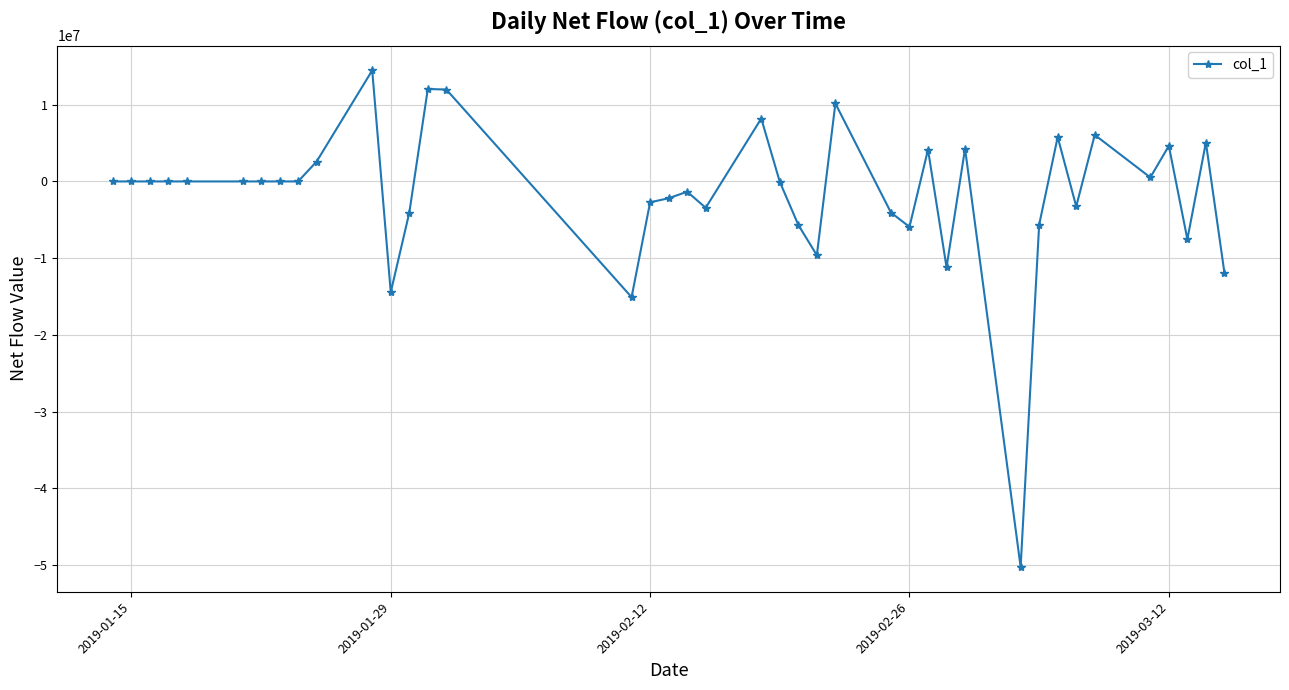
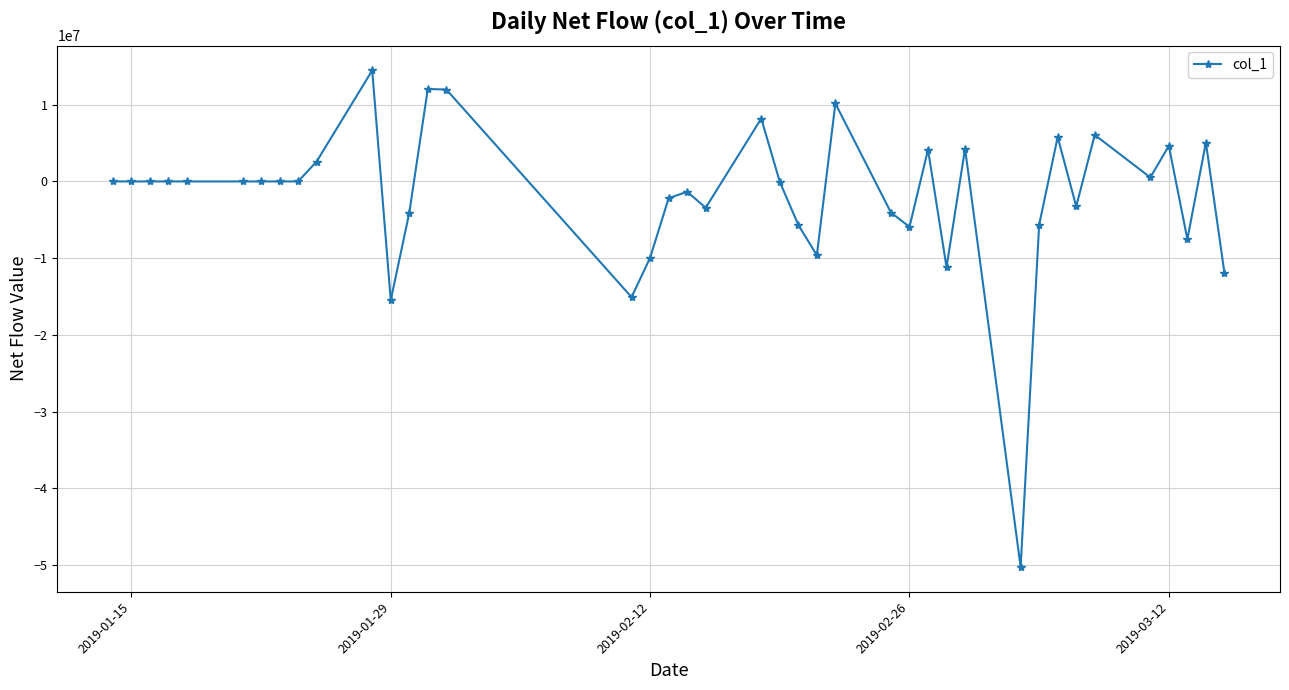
2019-01-29: -14000000 -> -15000000
2019-02-12: -3000000 -> -10000000
